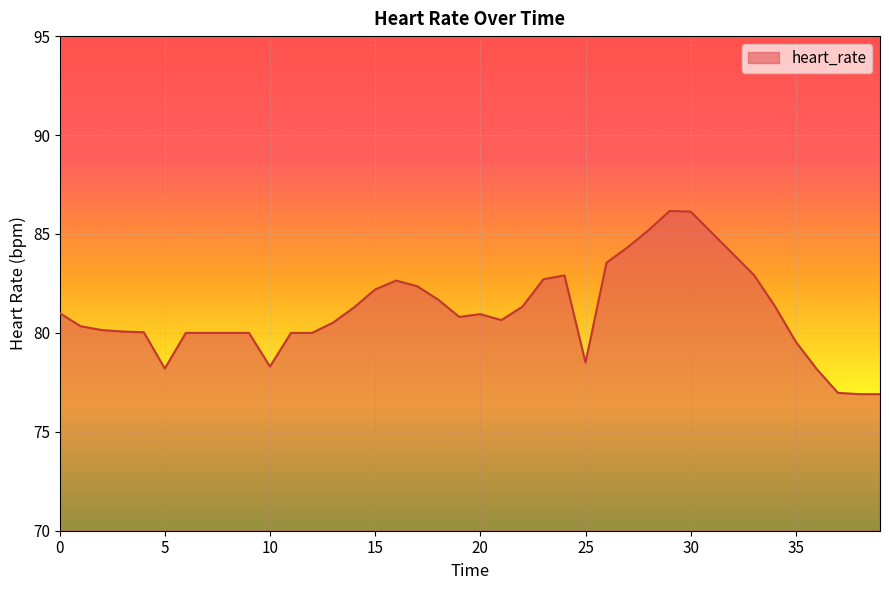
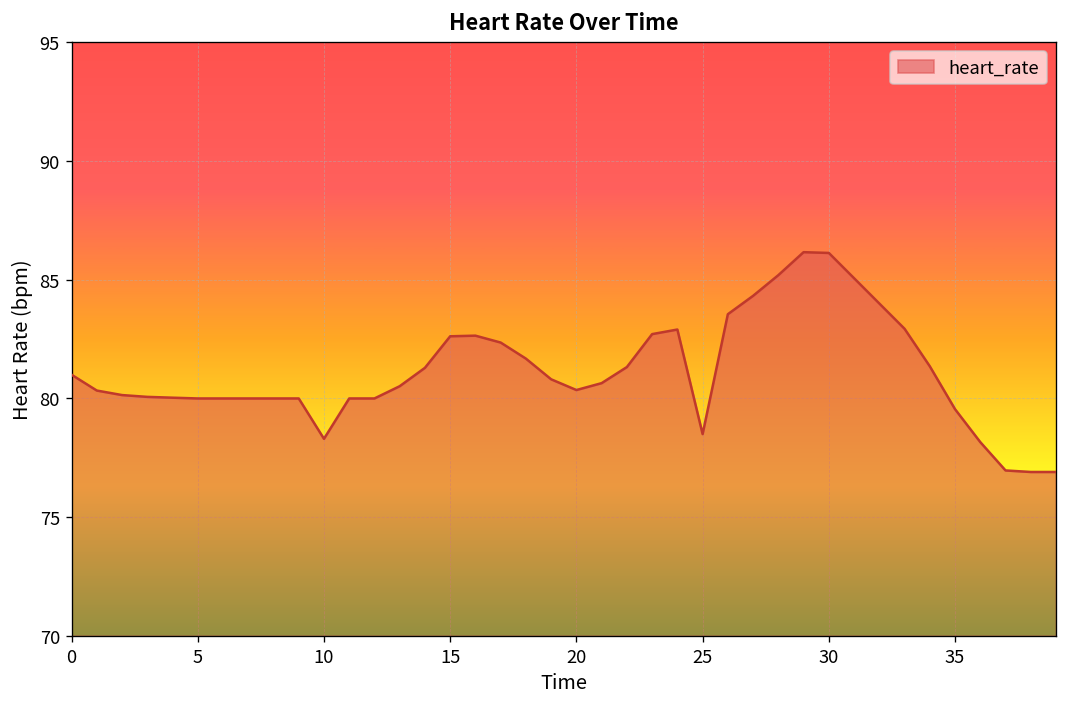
5: 78.2 -> 80.0
15: 82.2 -> 82.6
20: 80.9 -> 80.4
